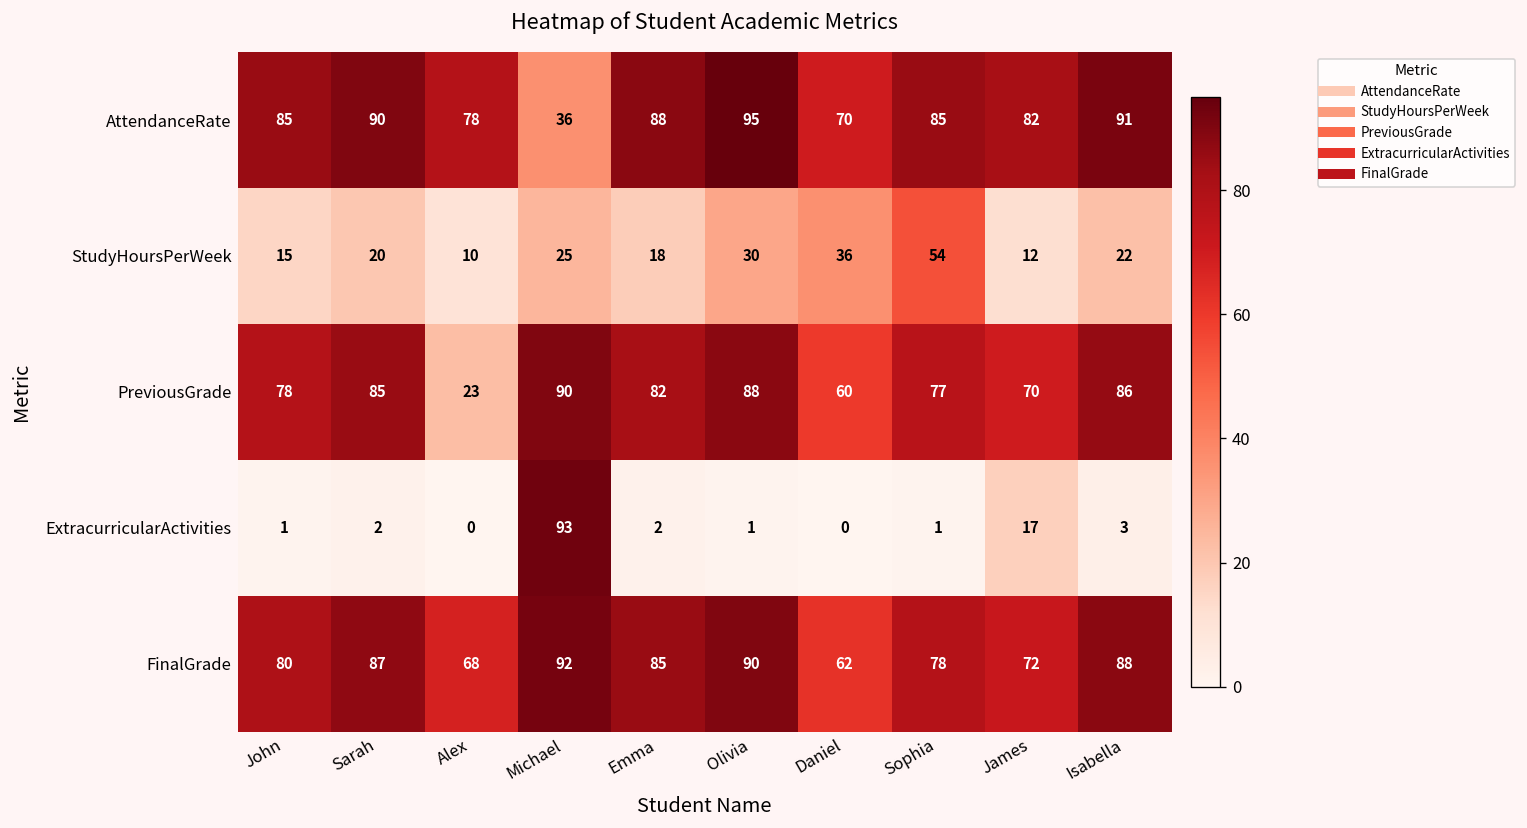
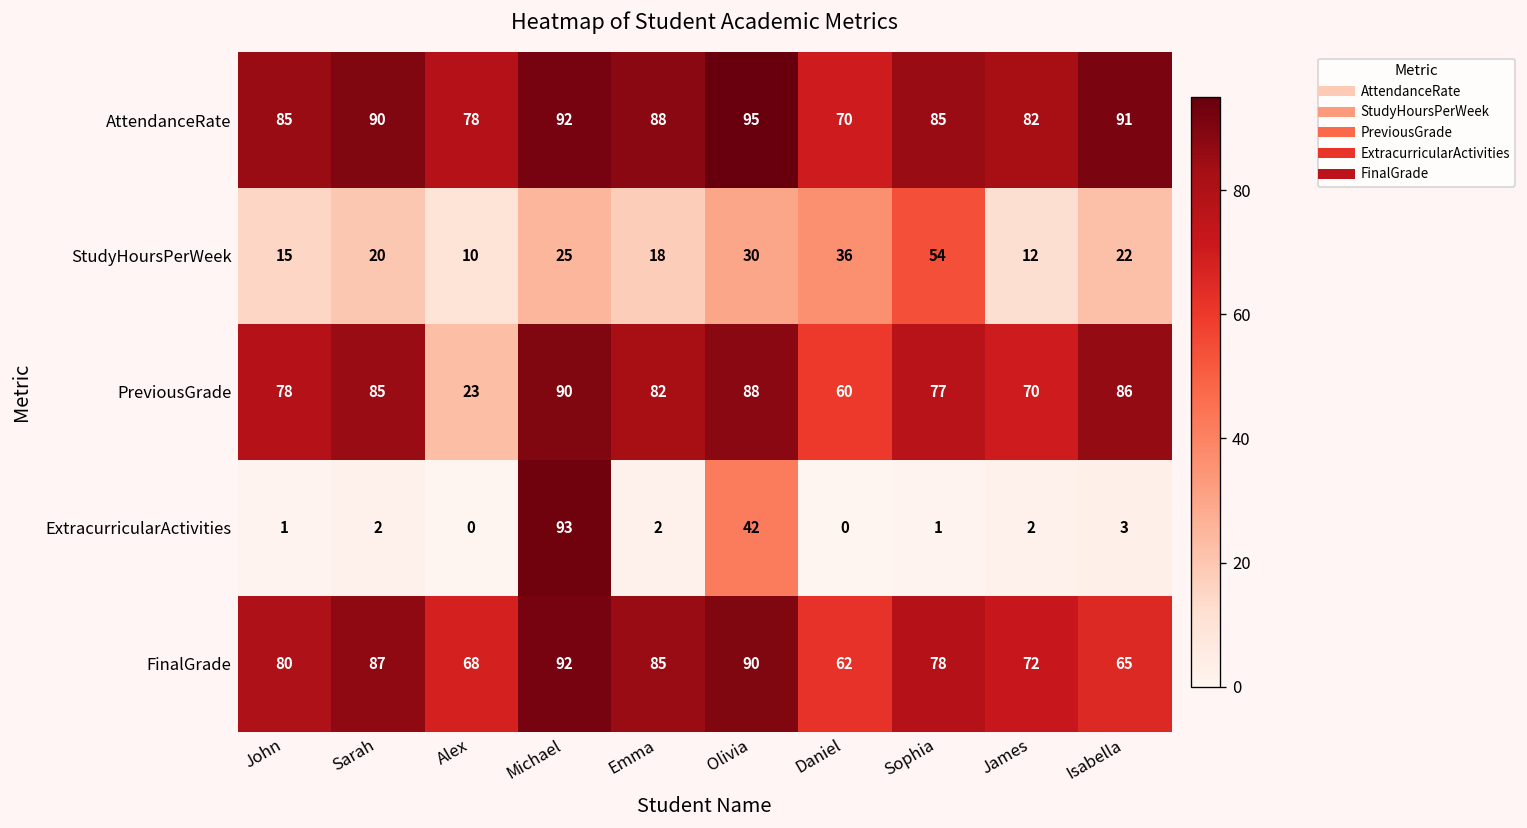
AttendanceRate, Michael: 36 -> 92
ExtracurricularActivities, Olivia: 1 -> 42
ExtracurricularActivities, James: 17 -> 2
FinalGrade, Isabella: 88 -> 65
